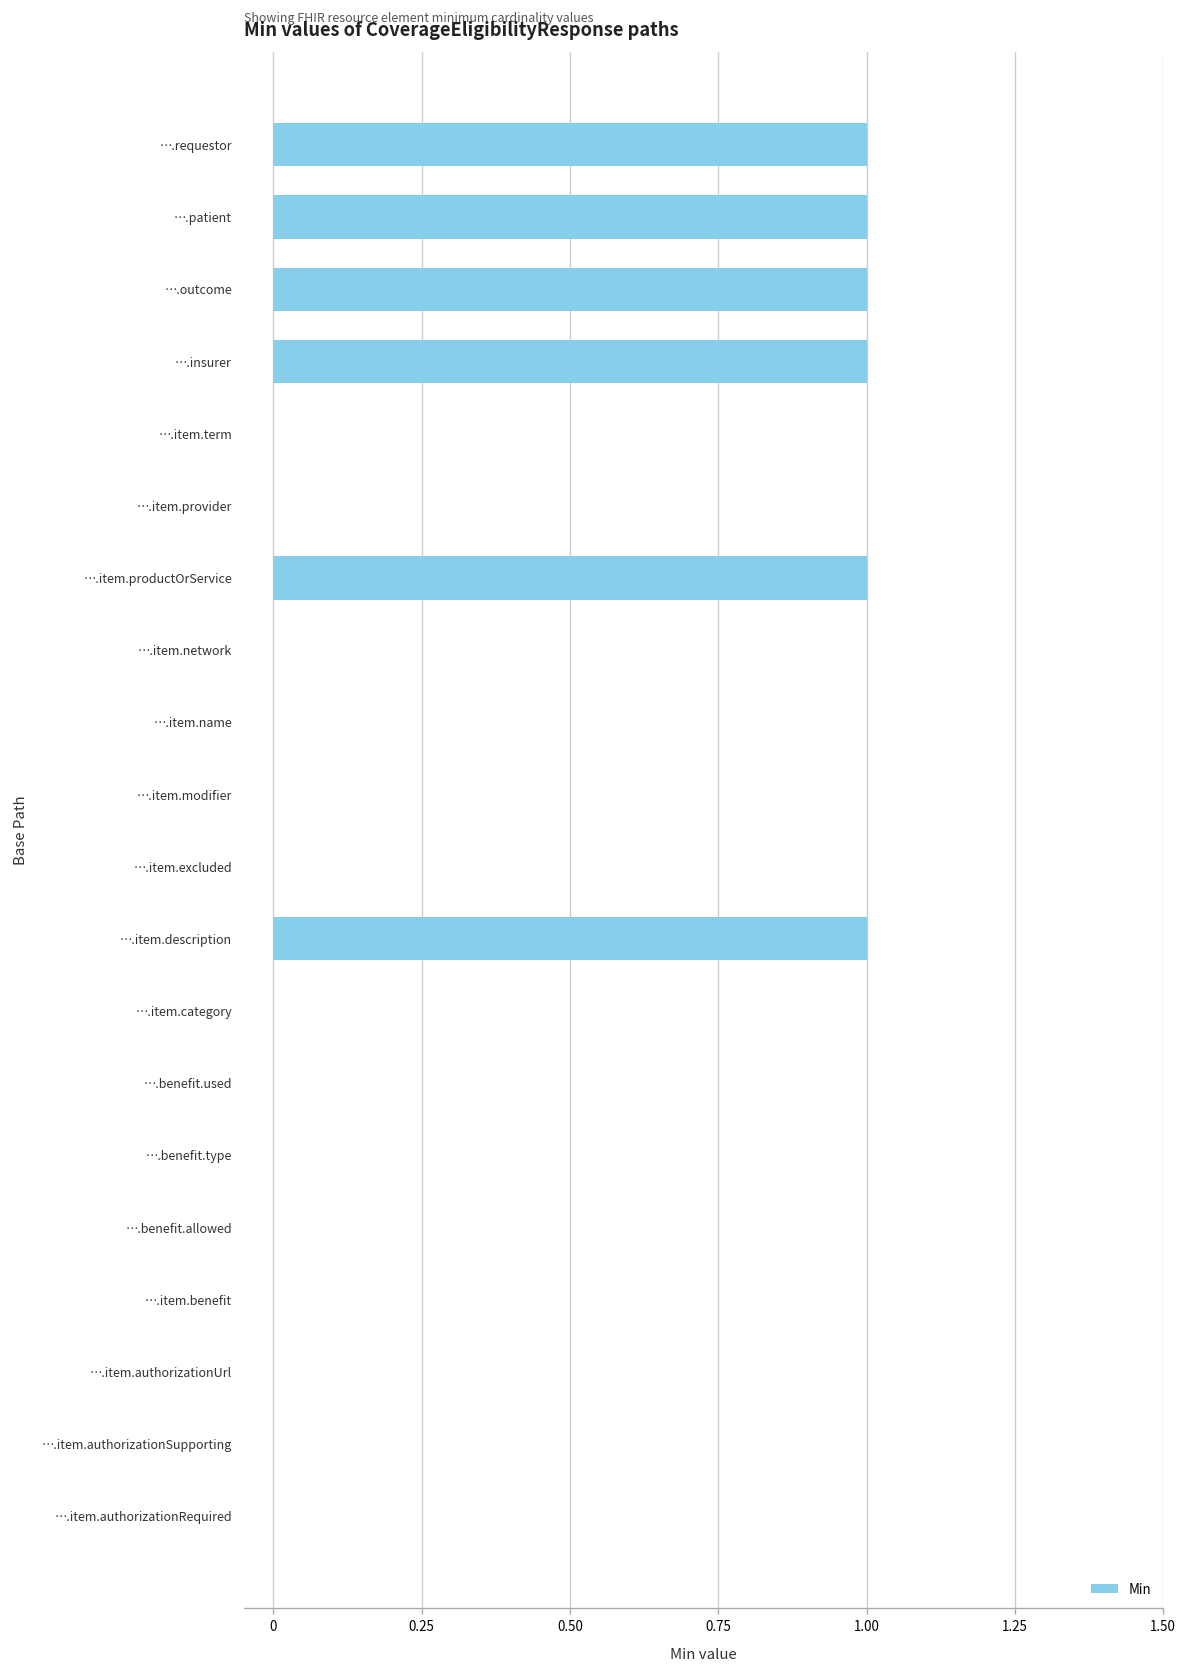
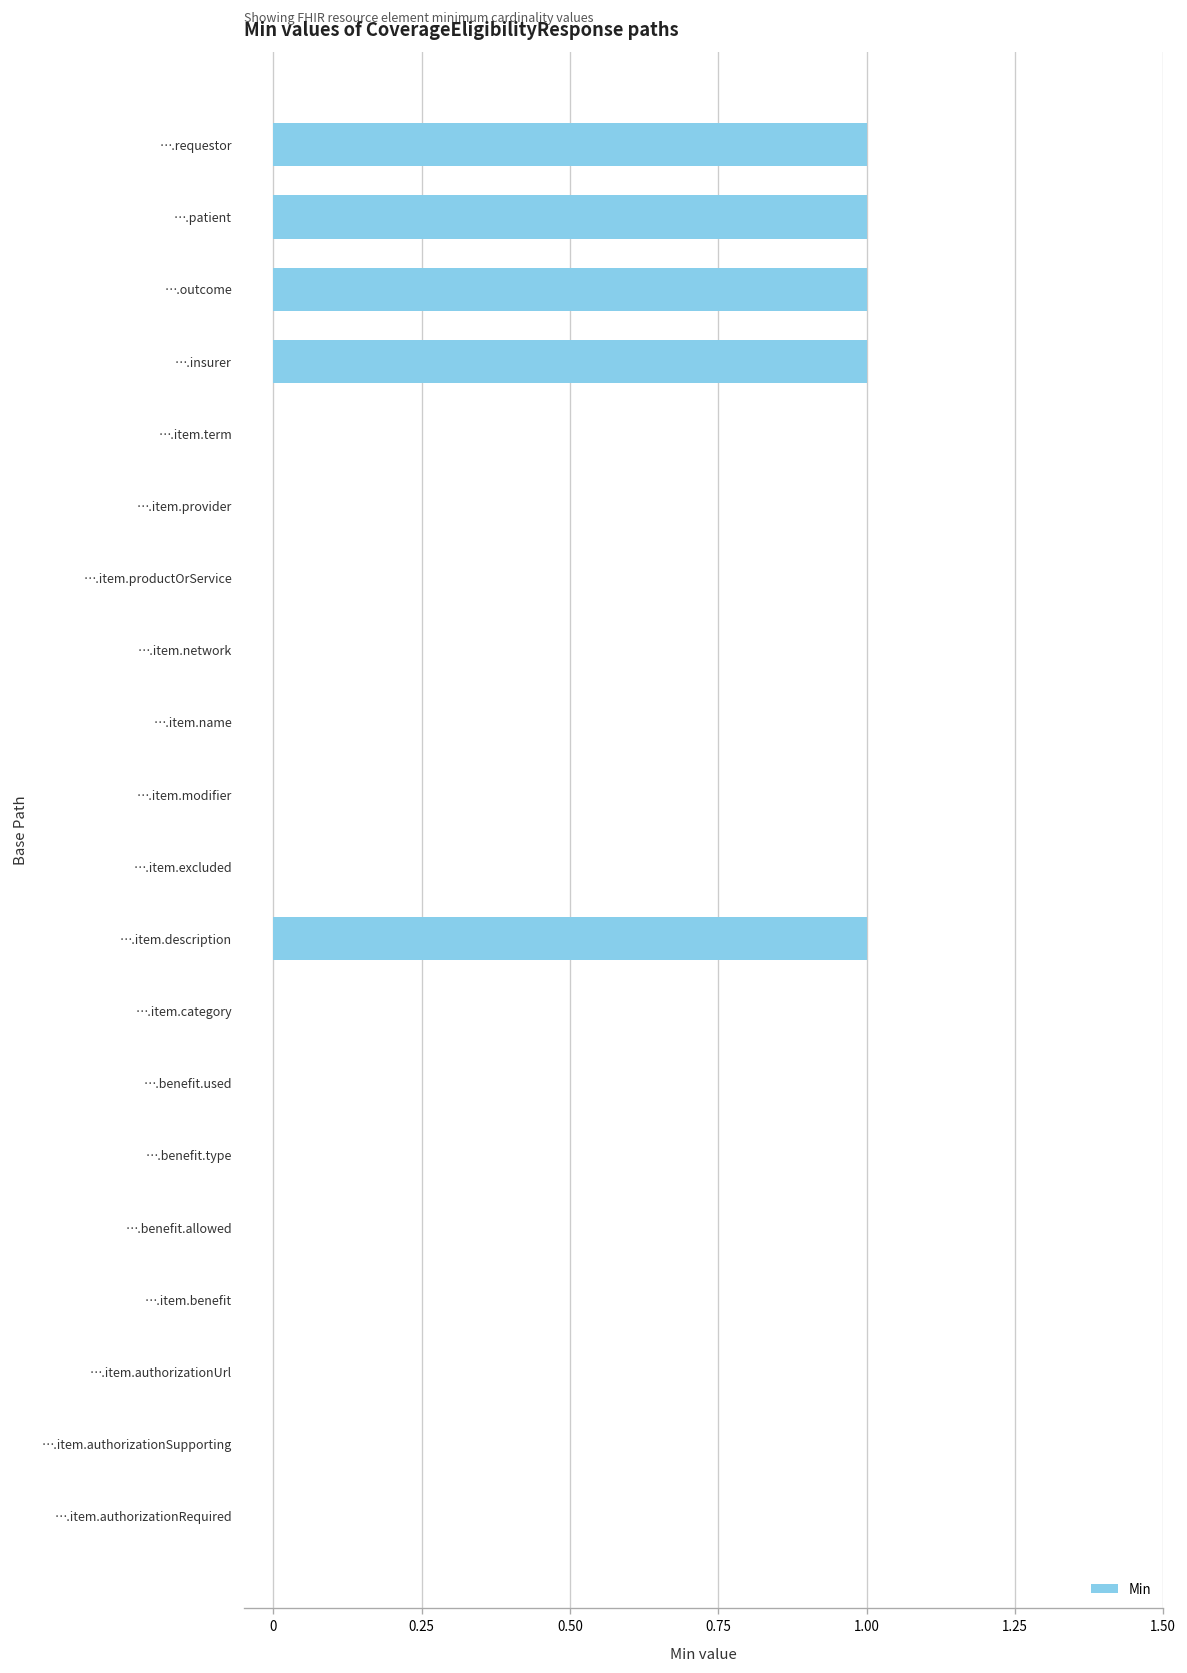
….item.productOrService: 1 -> 0
